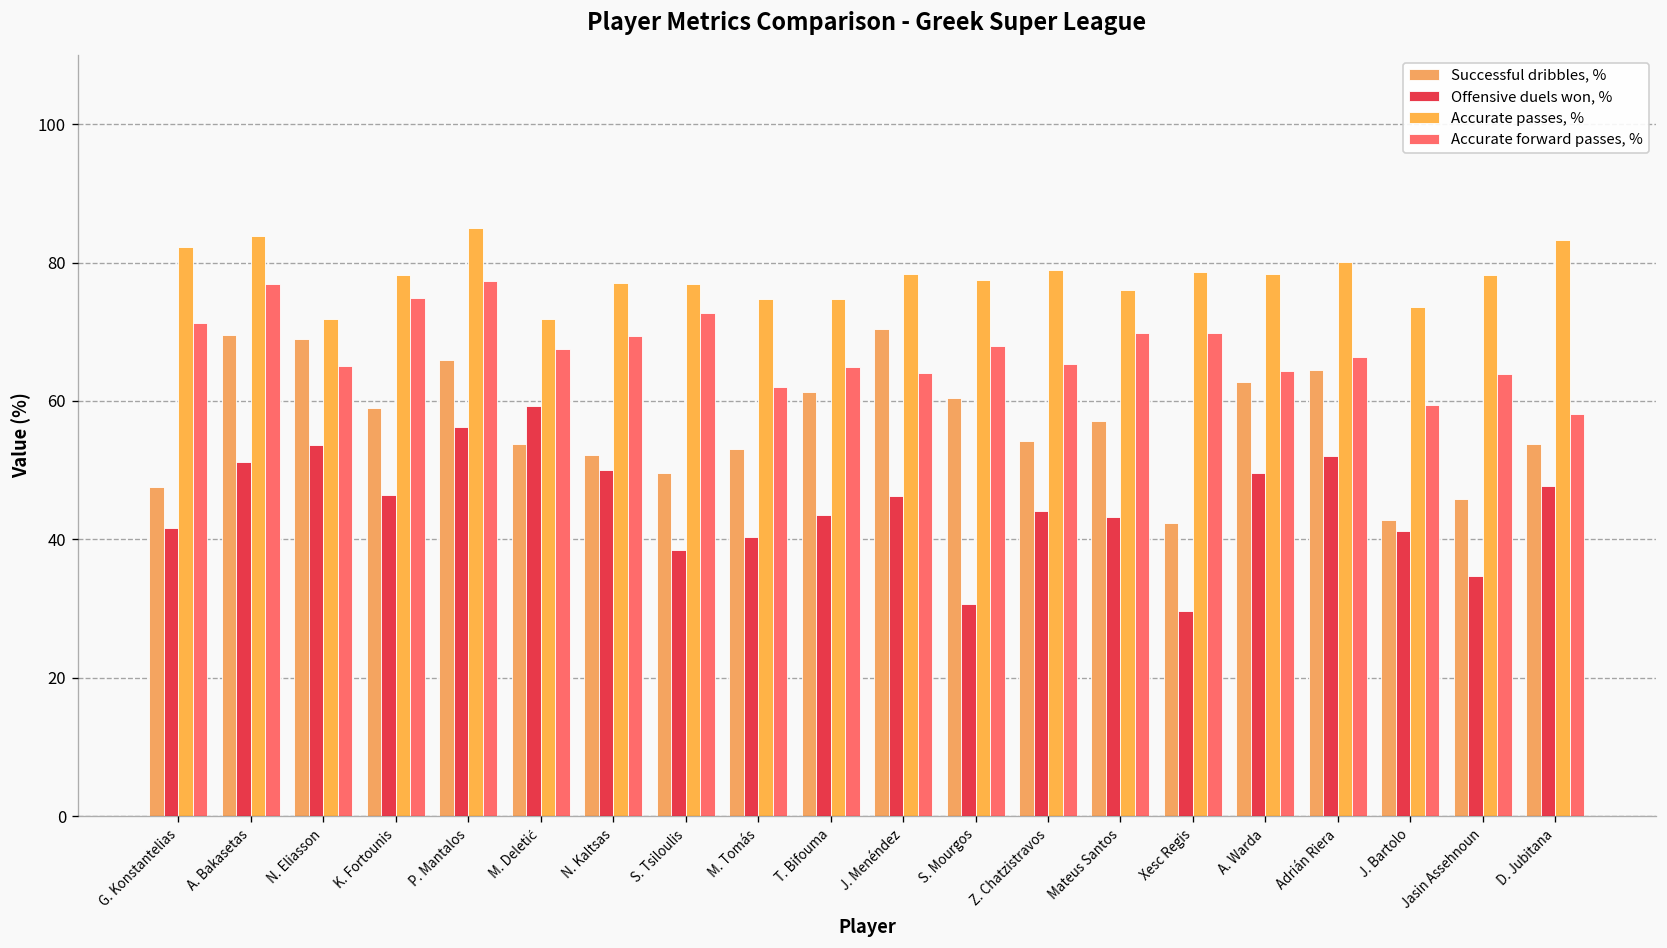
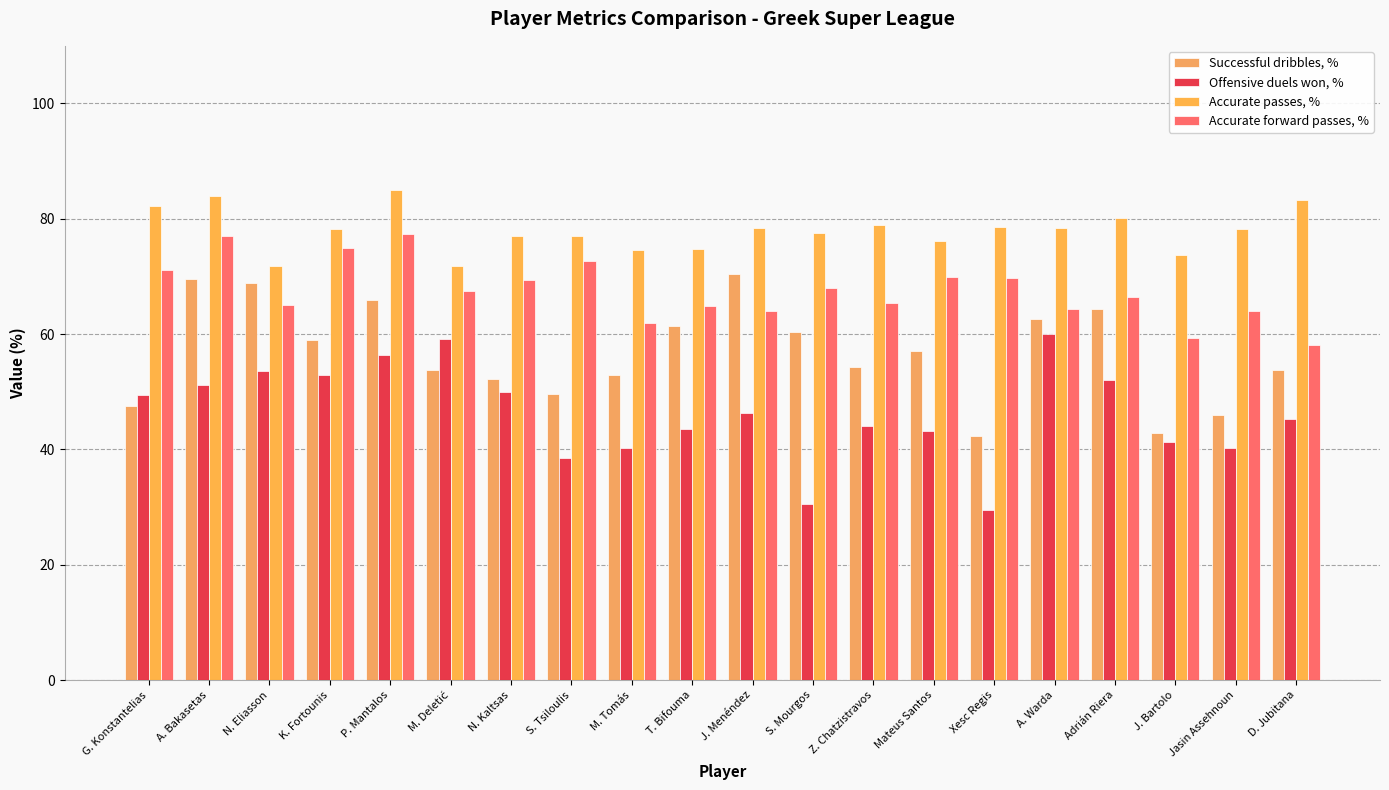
Offensive duels won, %, G. Konstantelias: 42 -> 49
Offensive duels won, %, K. Fortounis: 46 -> 53
Offensive duels won, %, A. Warda: 50 -> 60
Offensive duels won, %, Jasin Assehnoun: 35 -> 40
Offensive duels won, %, D. Jubitana: 48 -> 45
